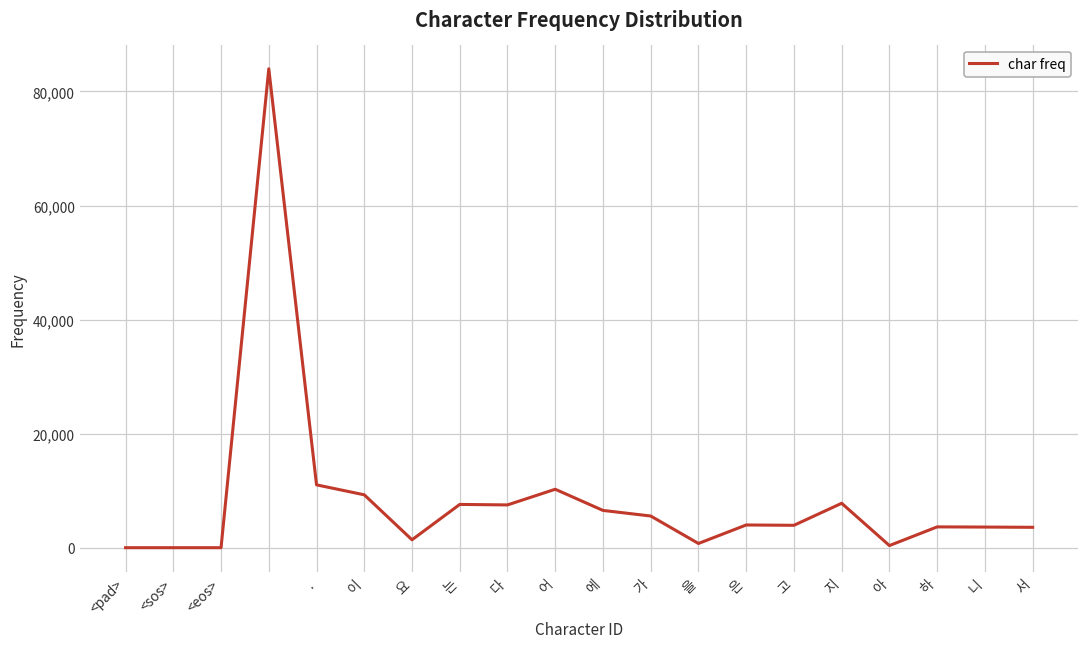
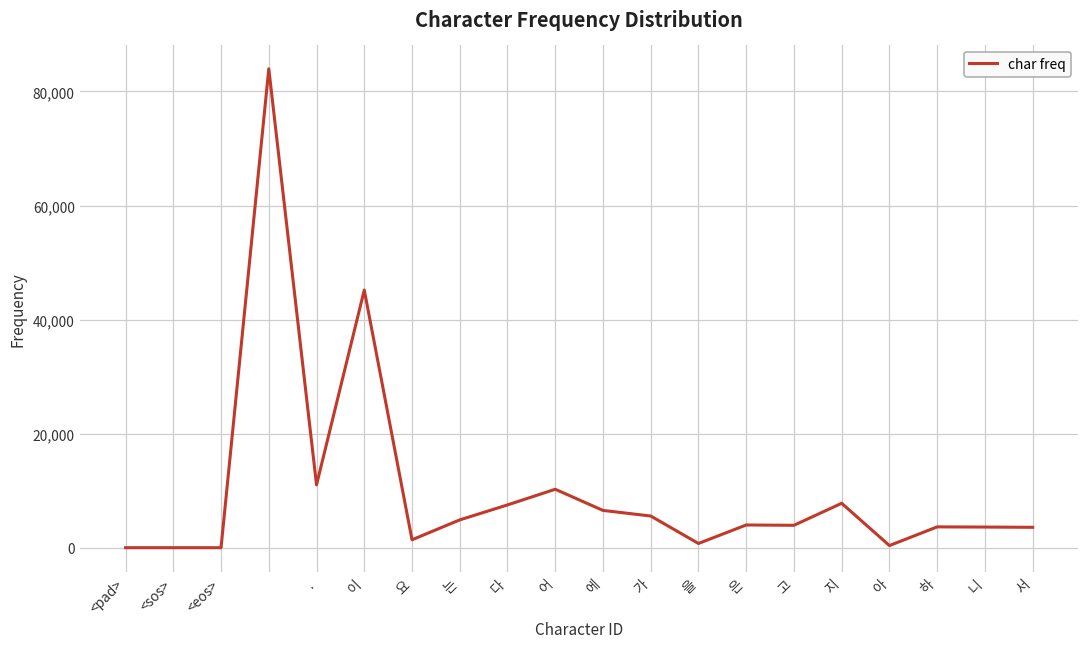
이: 9,000 -> 45,000
는: 8,000 -> 5,000
